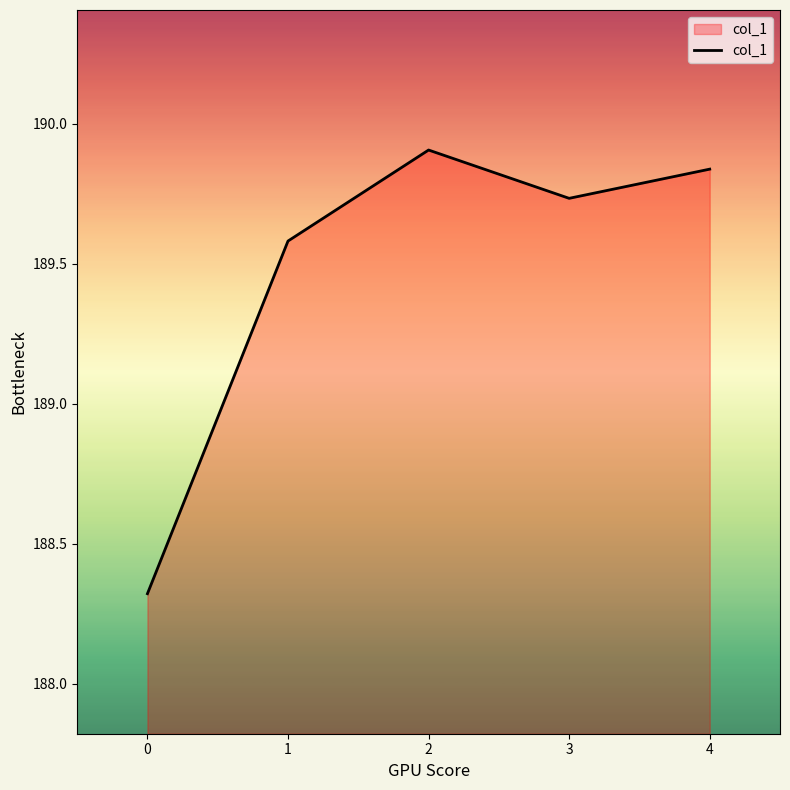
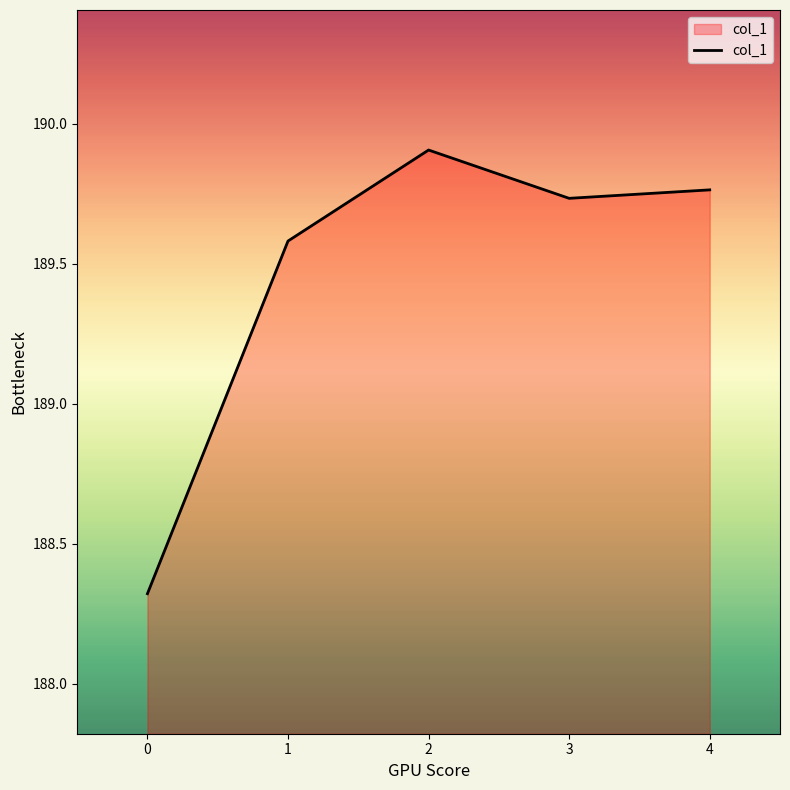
4: 189.84 -> 189.76
